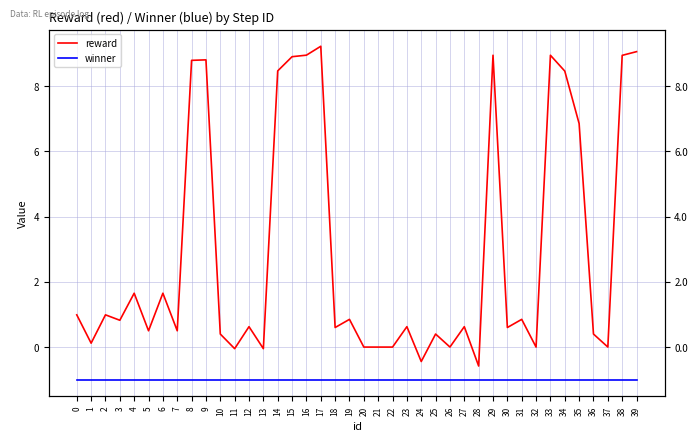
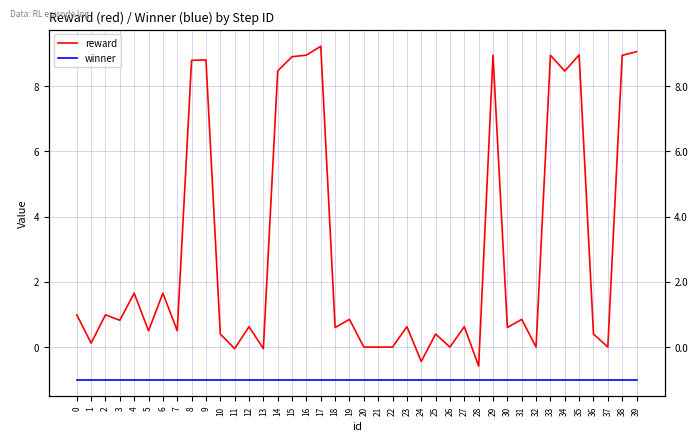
reward, 35: 6.9 -> 9.0
